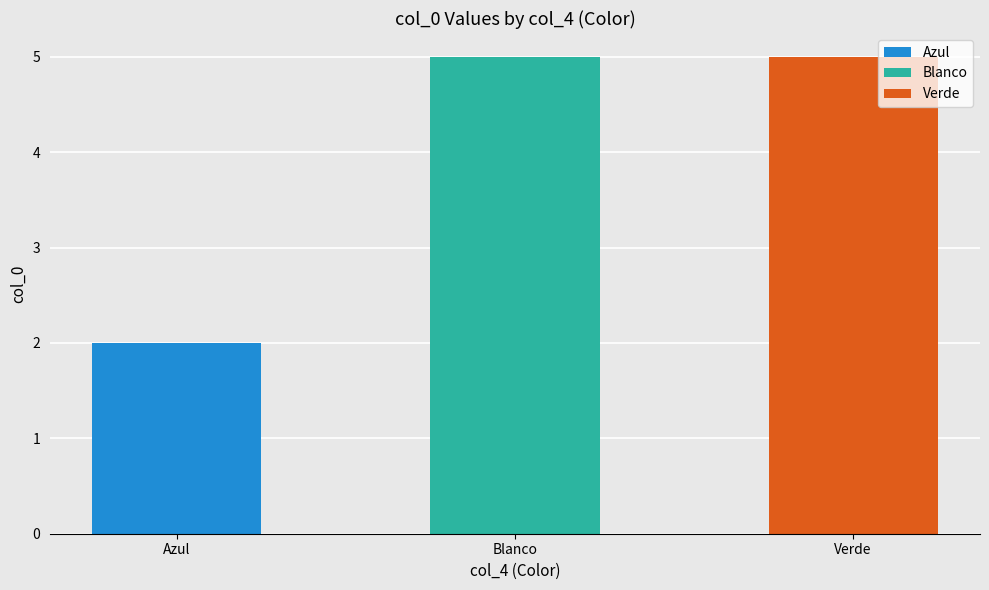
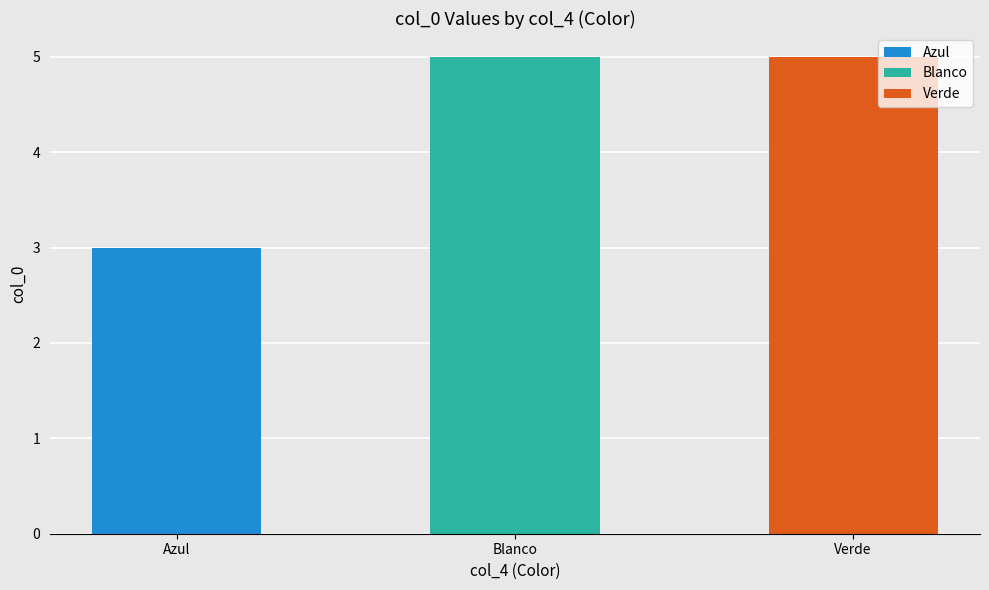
Azul: 2 -> 3
